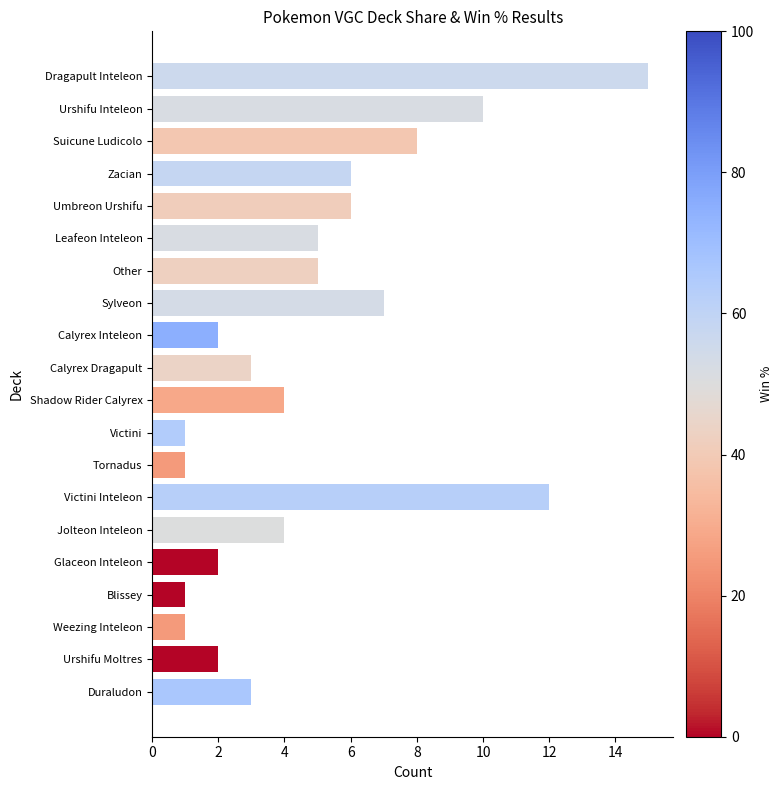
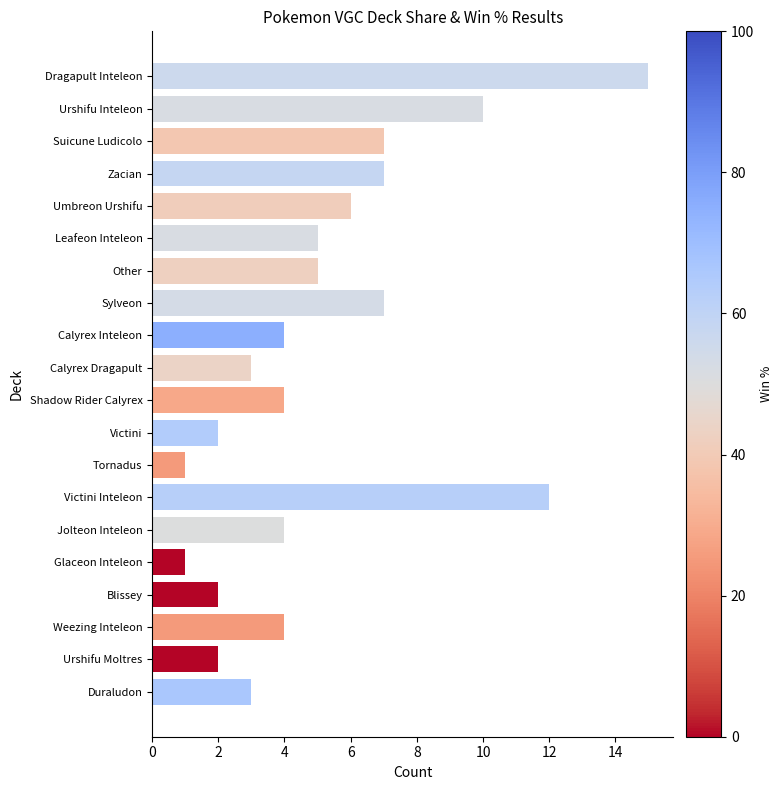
Suicune Ludicolo: 8 -> 7
Zacian: 6 -> 7
Calyrex Inteleon: 2 -> 4
Victini: 1 -> 2
Glaceon Inteleon: 2 -> 1
Blissey: 1 -> 2
Weezing Inteleon: 1 -> 4
